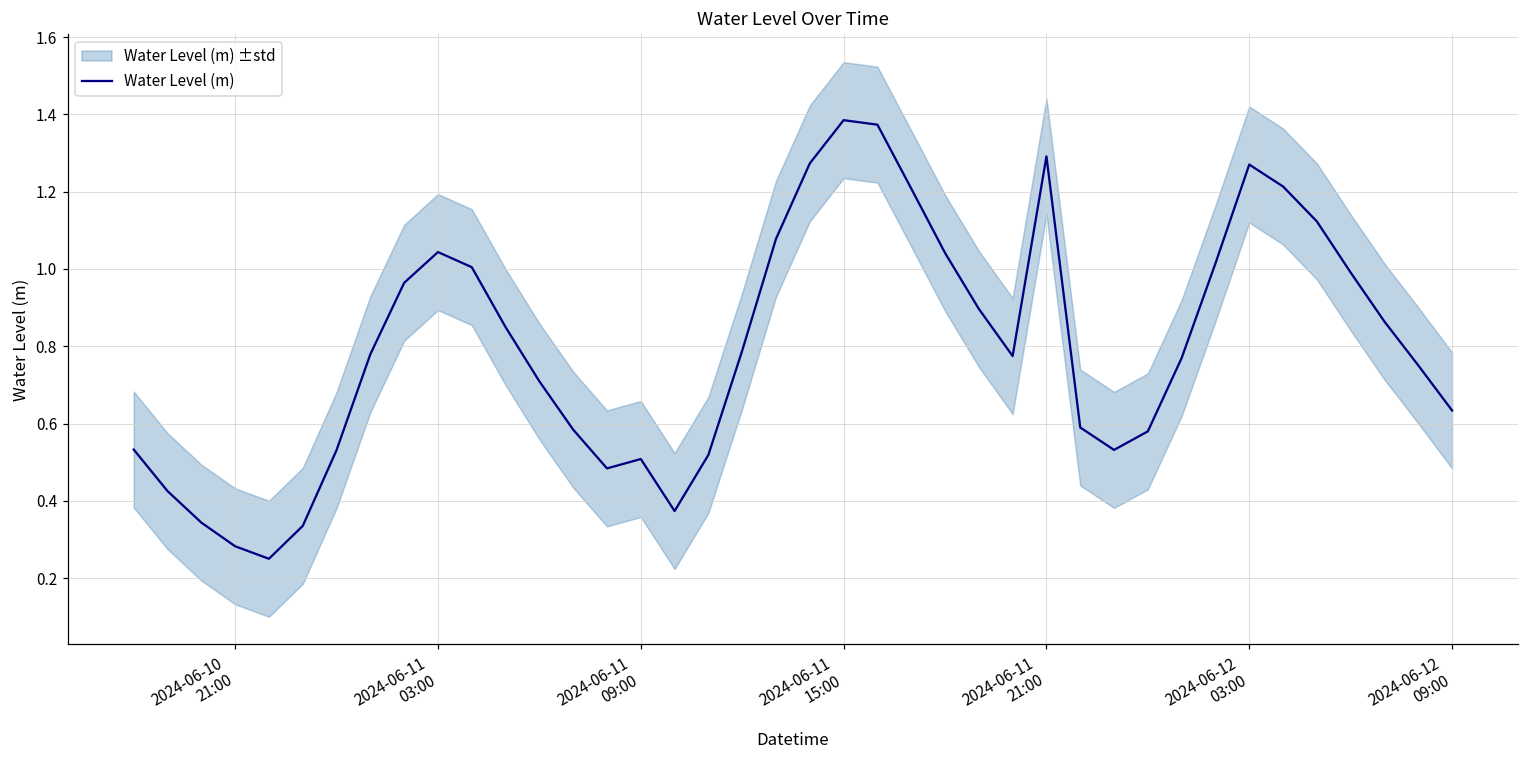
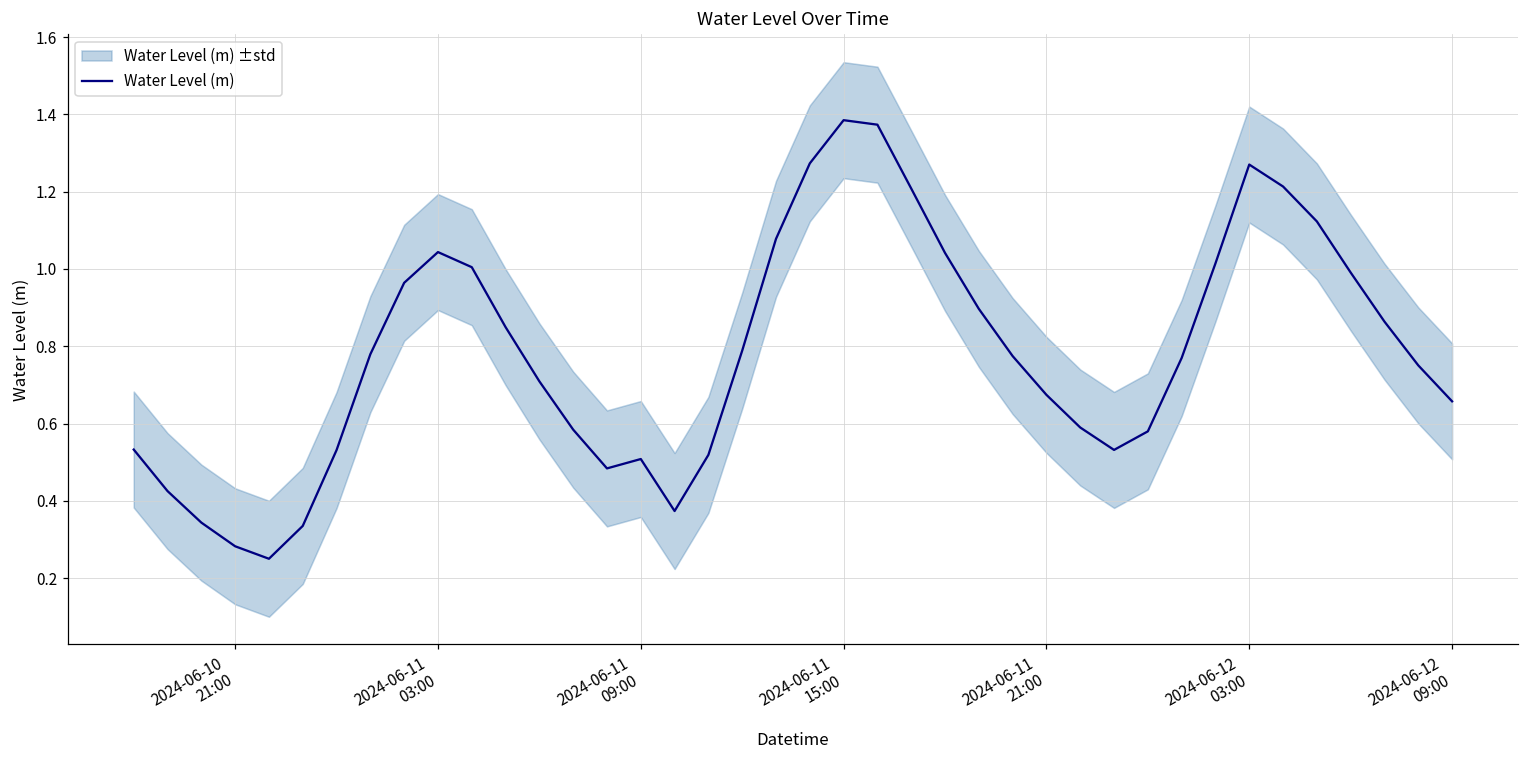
Water Level (m), 2024-06-11 21:00: 1.29 -> 0.67
Water Level (m), 2024-06-12 09:00: 0.63 -> 0.66
